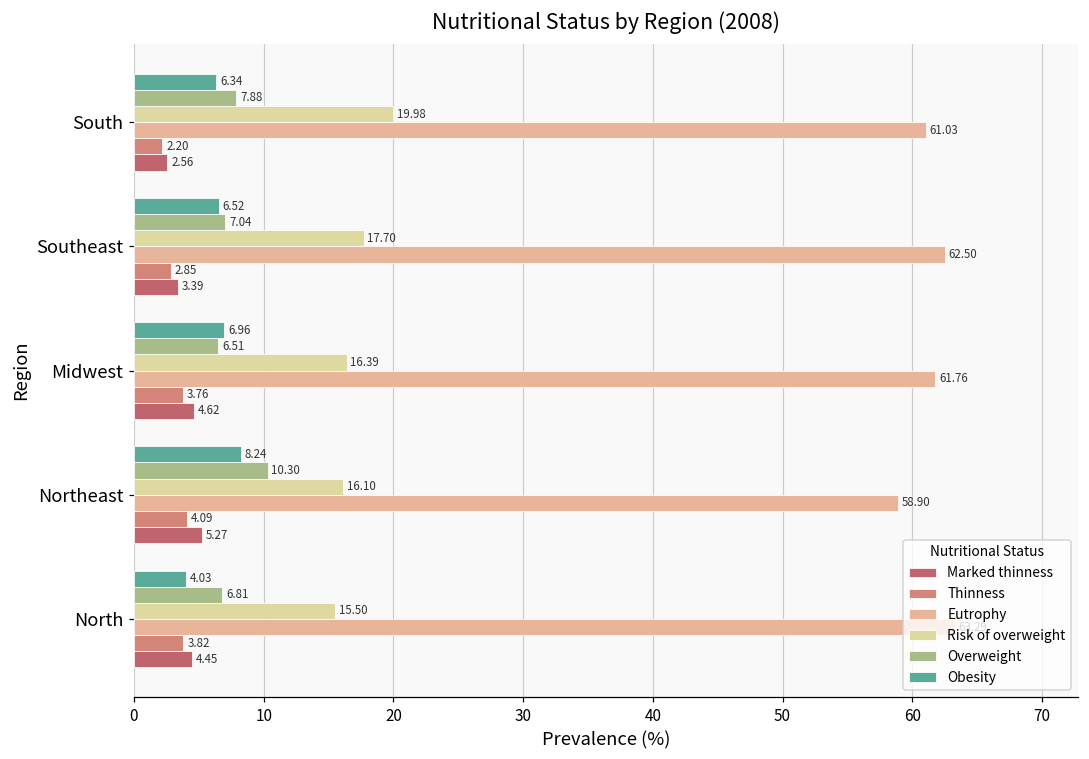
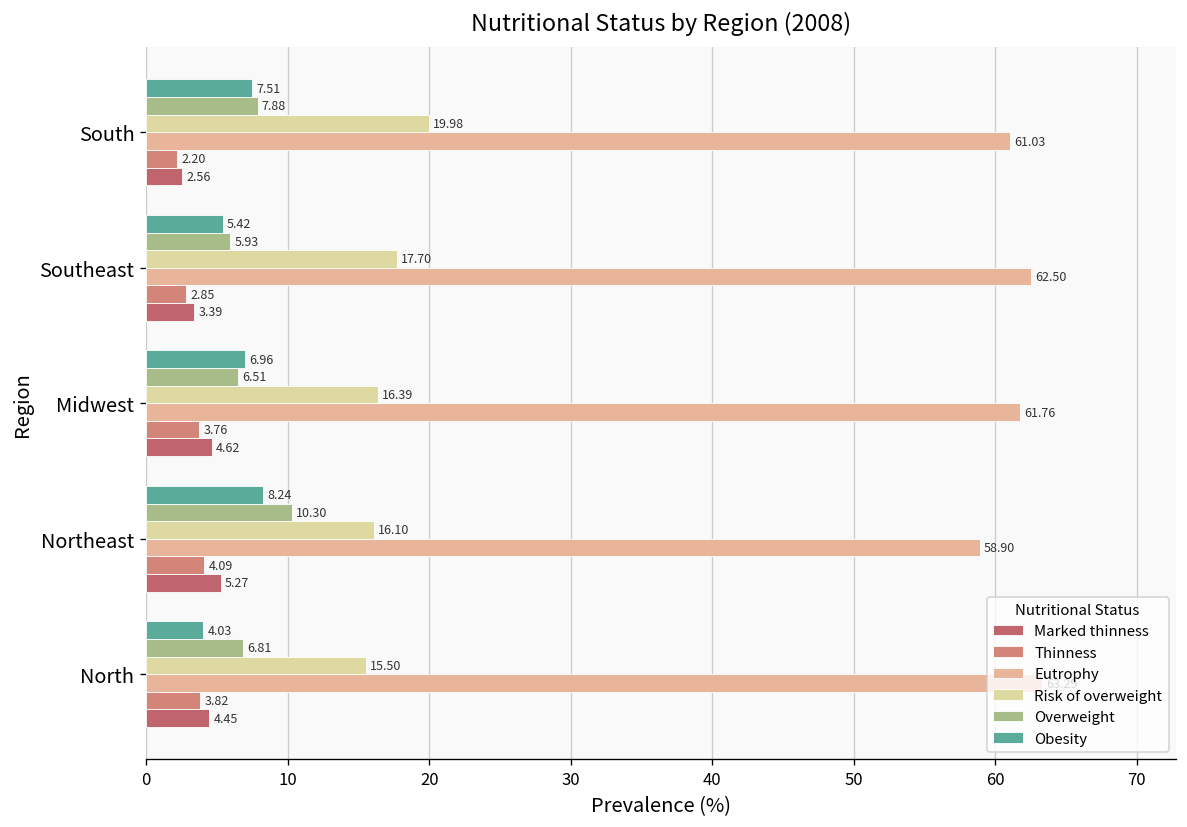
Obesity, South: 6.34 -> 7.51
Obesity, Southeast: 6.52 -> 5.42
Overweight, Southeast: 7.04 -> 5.93
